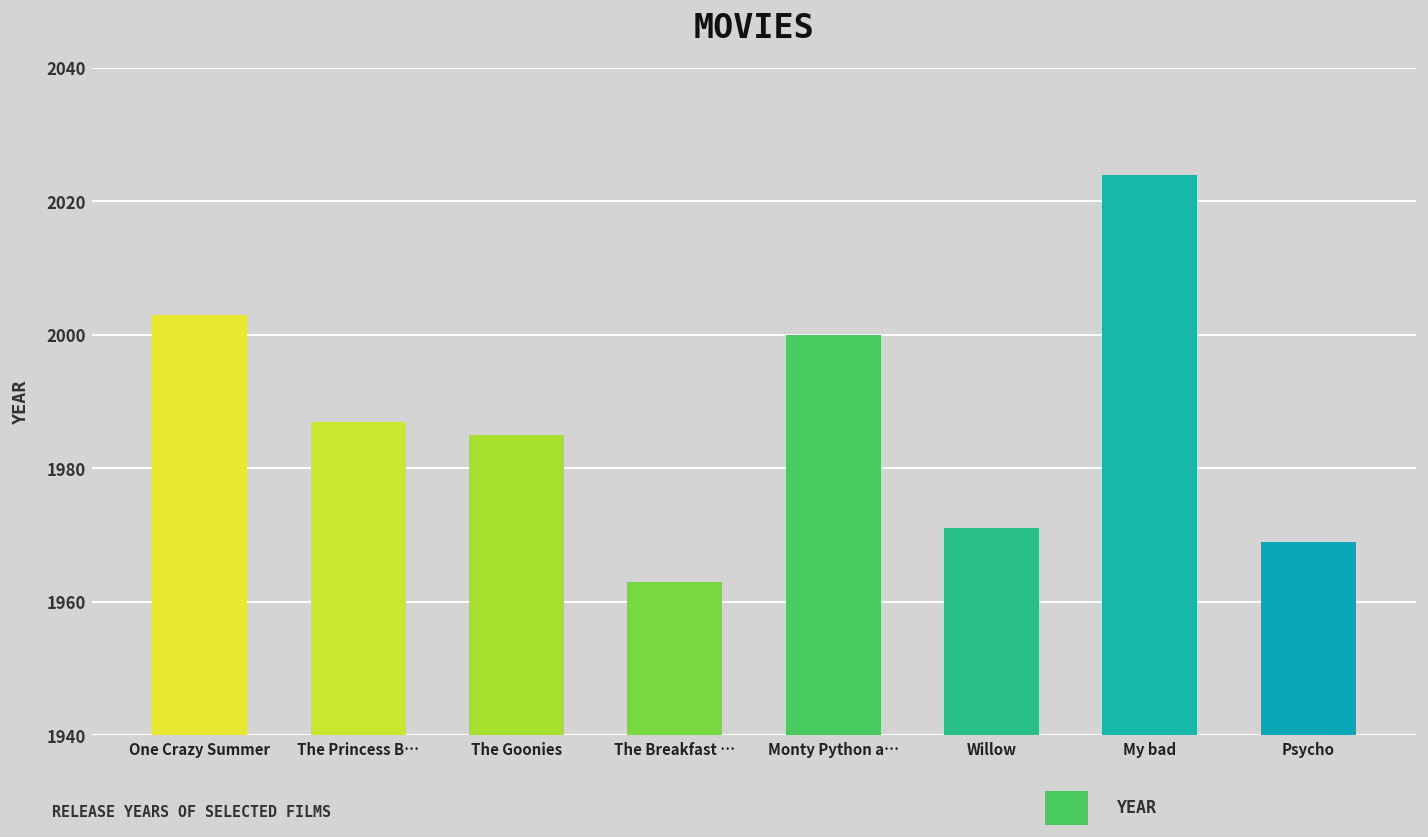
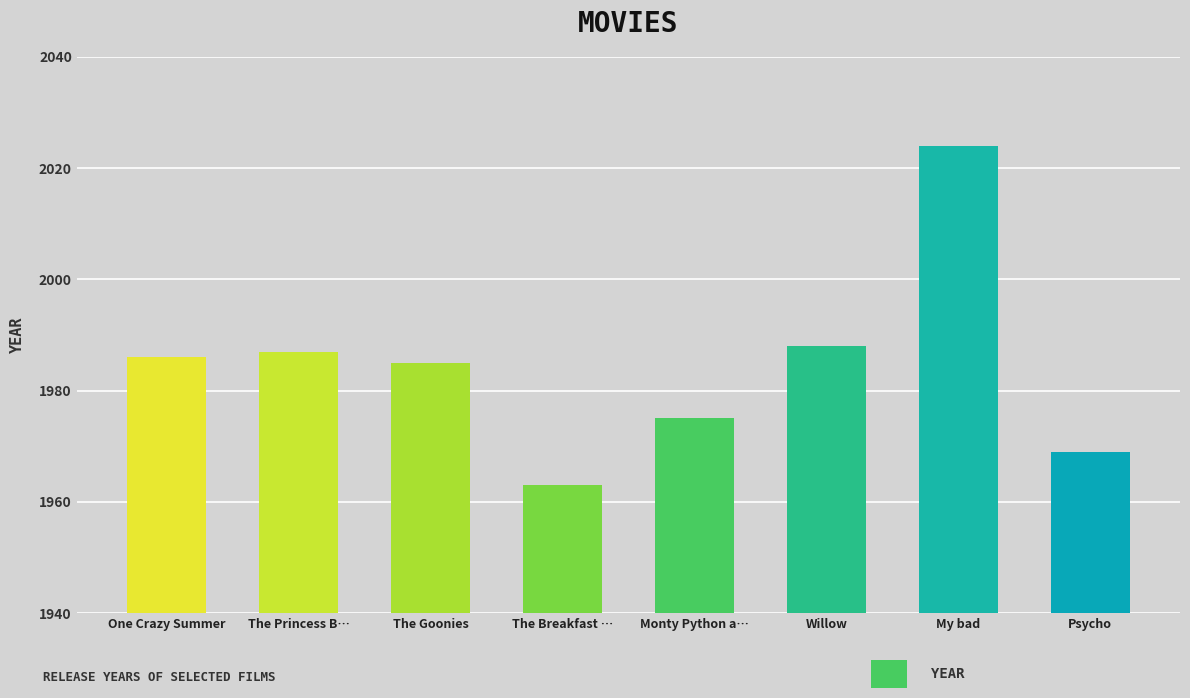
One Crazy Summer: 2003 -> 1986
Monty Python a…: 2000 -> 1975
Willow: 1971 -> 1988
